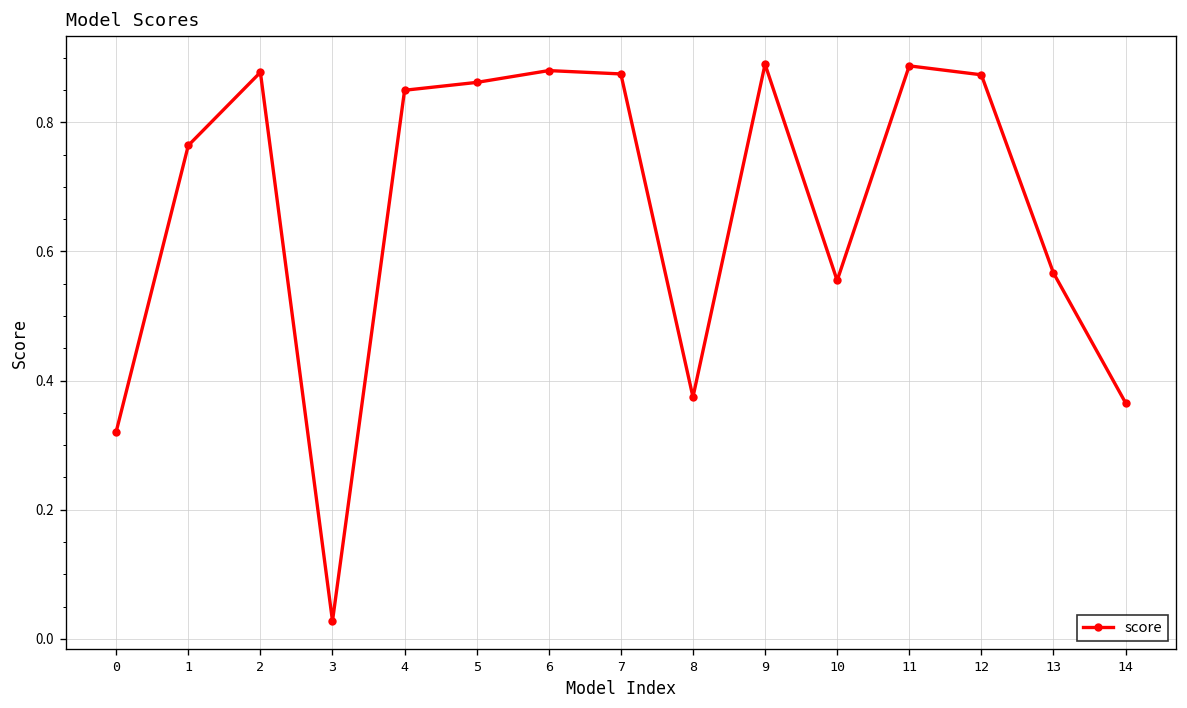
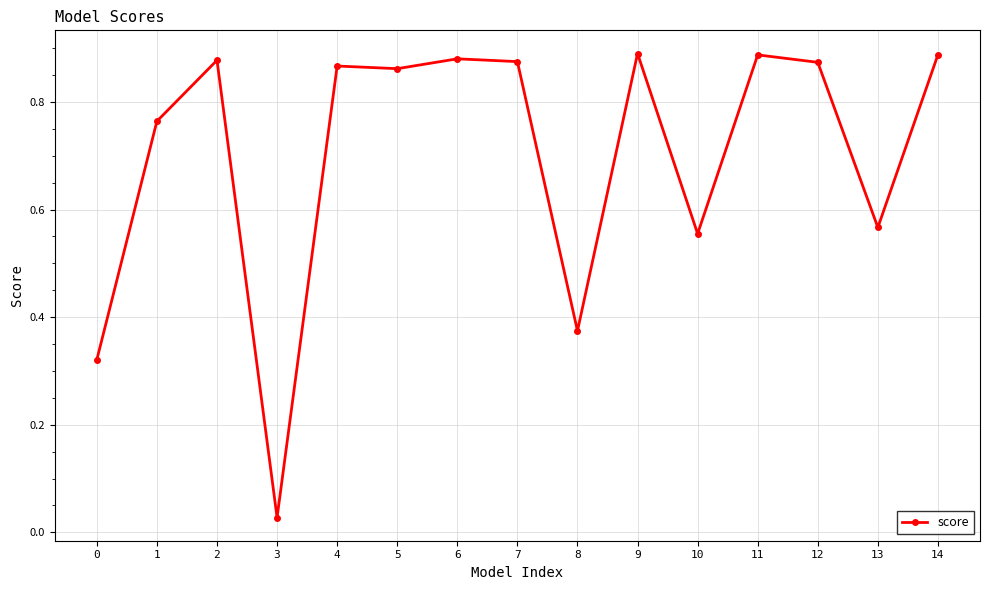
4: 0.85 -> 0.87
14: 0.37 -> 0.89
